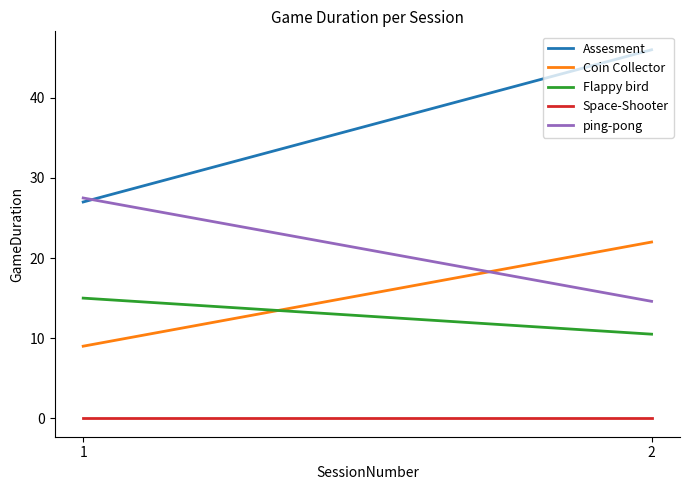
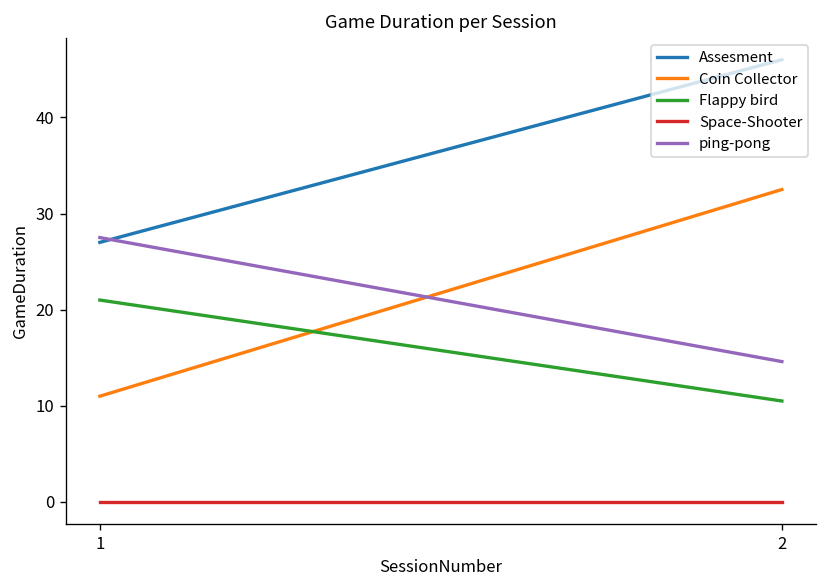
Coin Collector, 1: 9 -> 11
Flappy bird, 1: 15 -> 21
Coin Collector, 2: 22 -> 33
